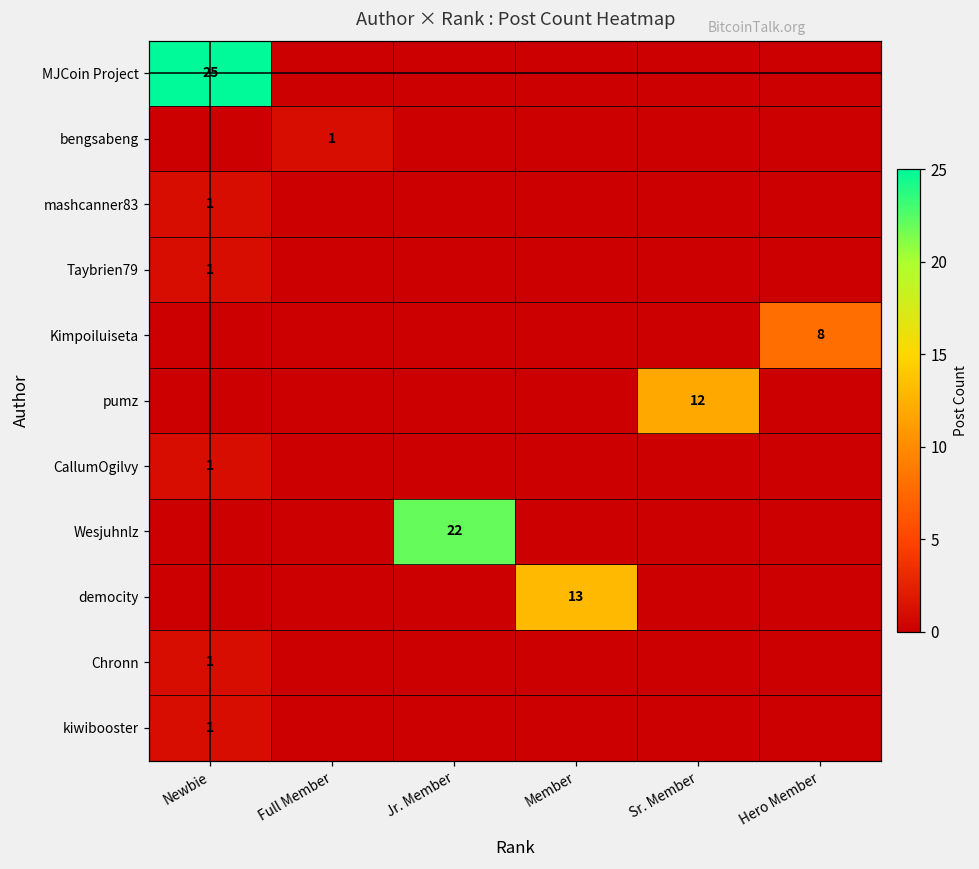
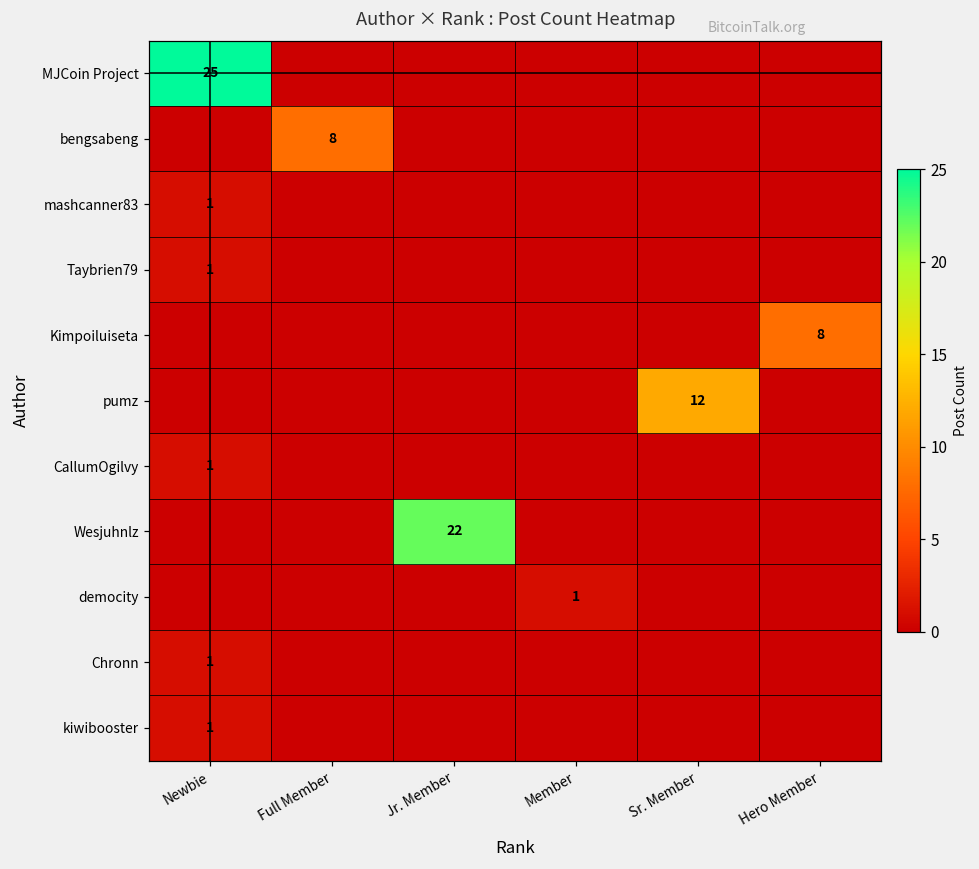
bengsabeng, Full Member: 1 -> 8
democity, Member: 13 -> 1
